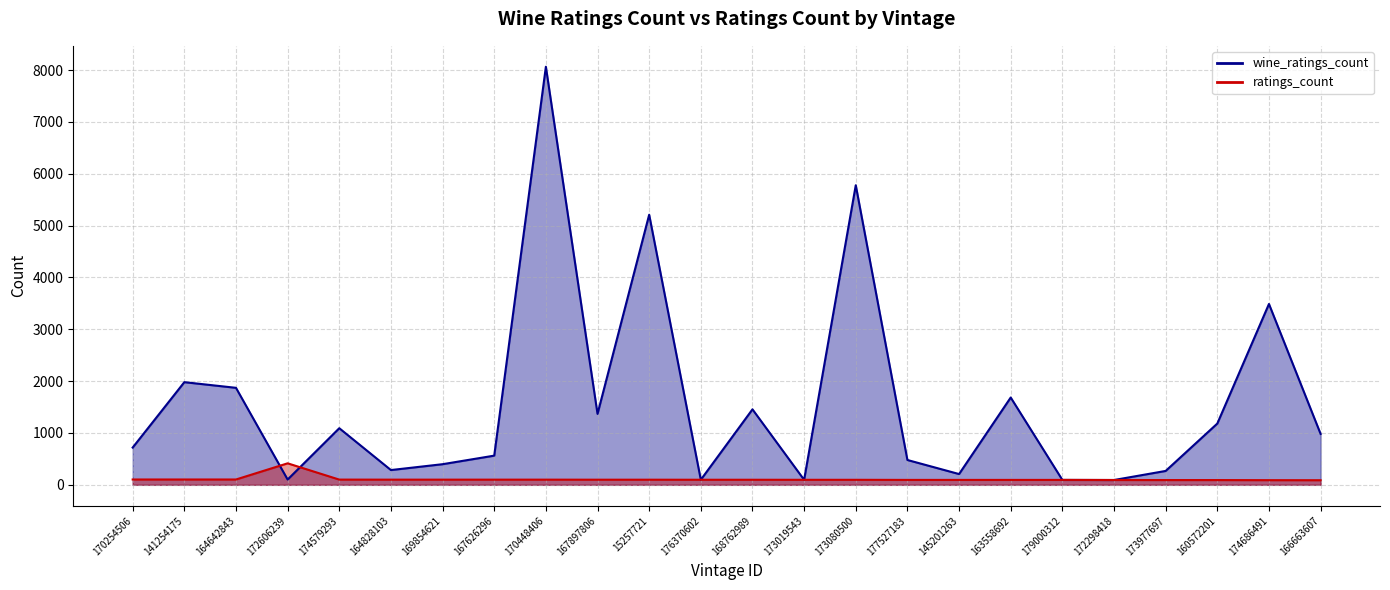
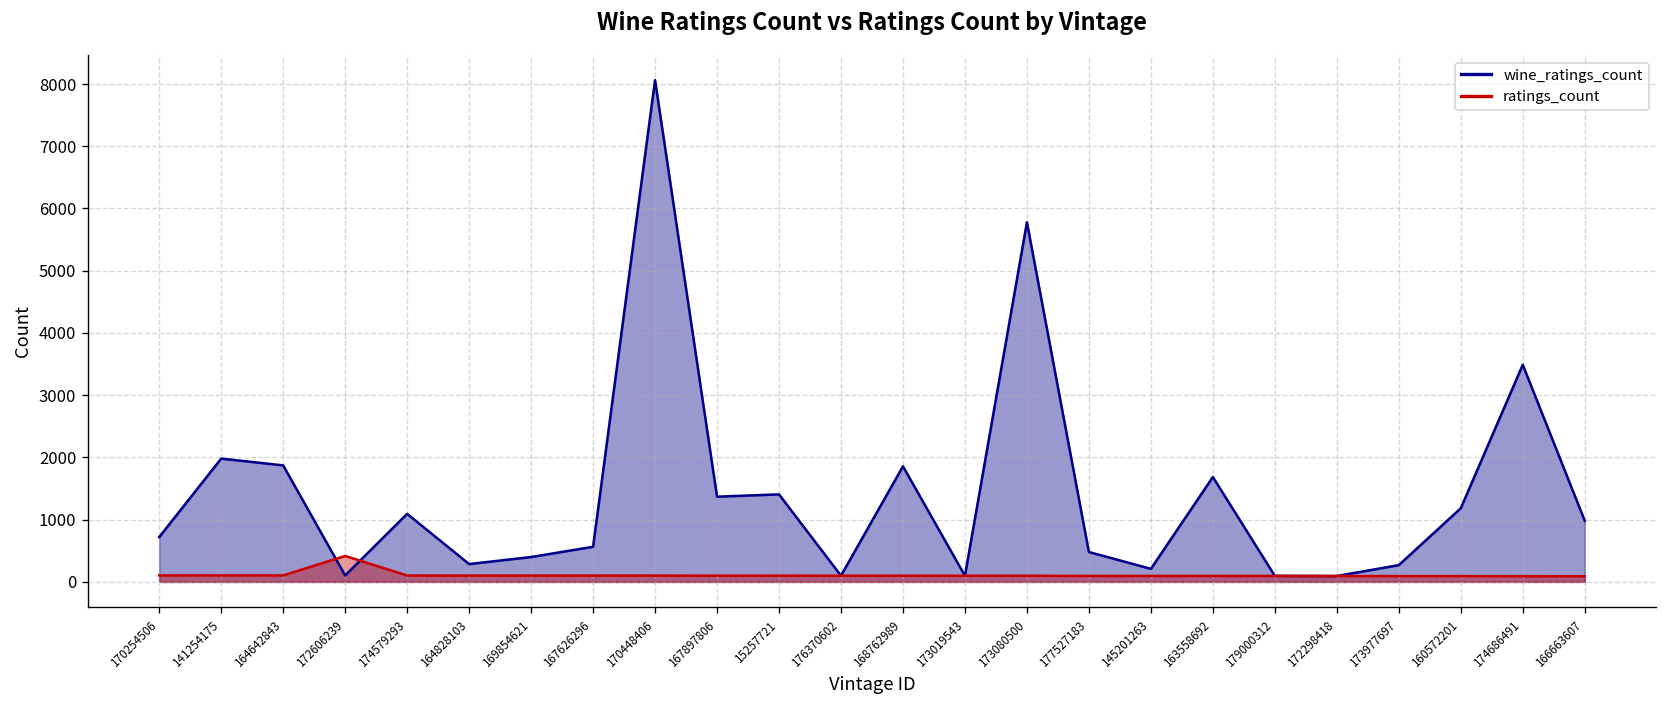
wine_ratings_count, 15257721: 5200 -> 1400
wine_ratings_count, 168762989: 1500 -> 1900
